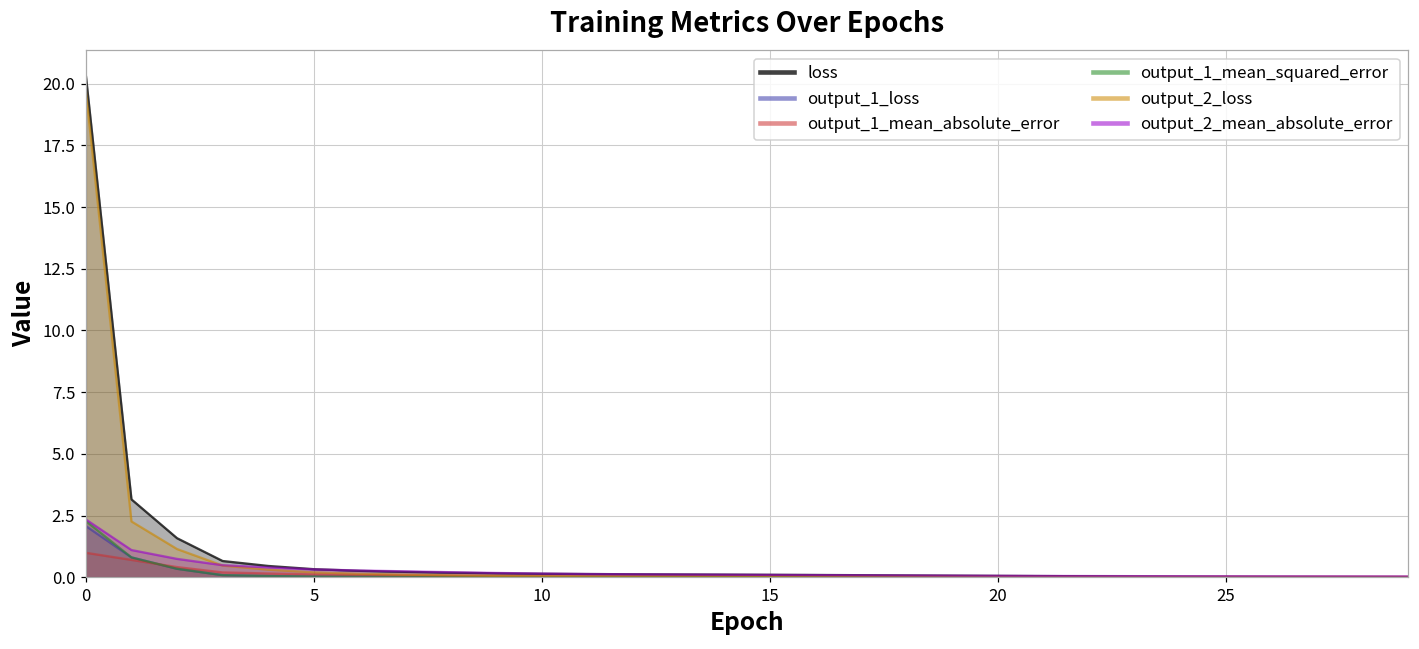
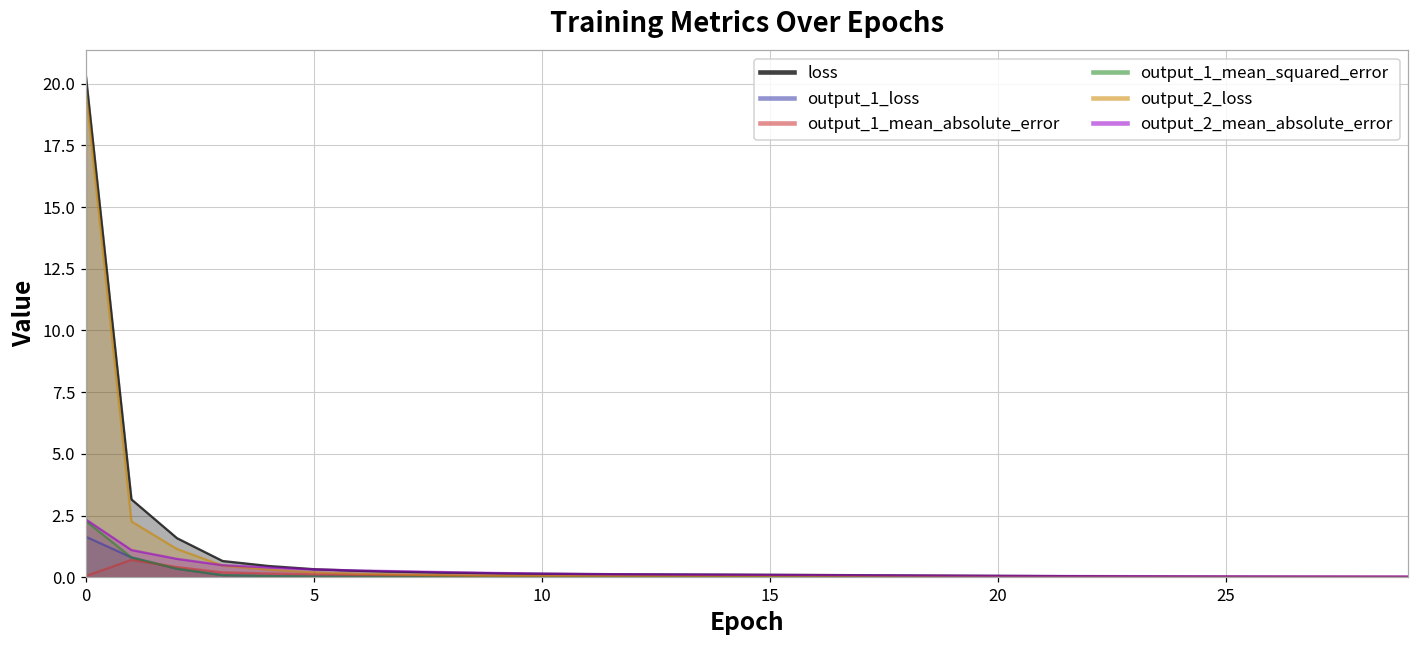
output_1_loss, 0: 2.1 -> 1.6
output_1_mean_absolute_error, 0: 1.0 -> 0.1
